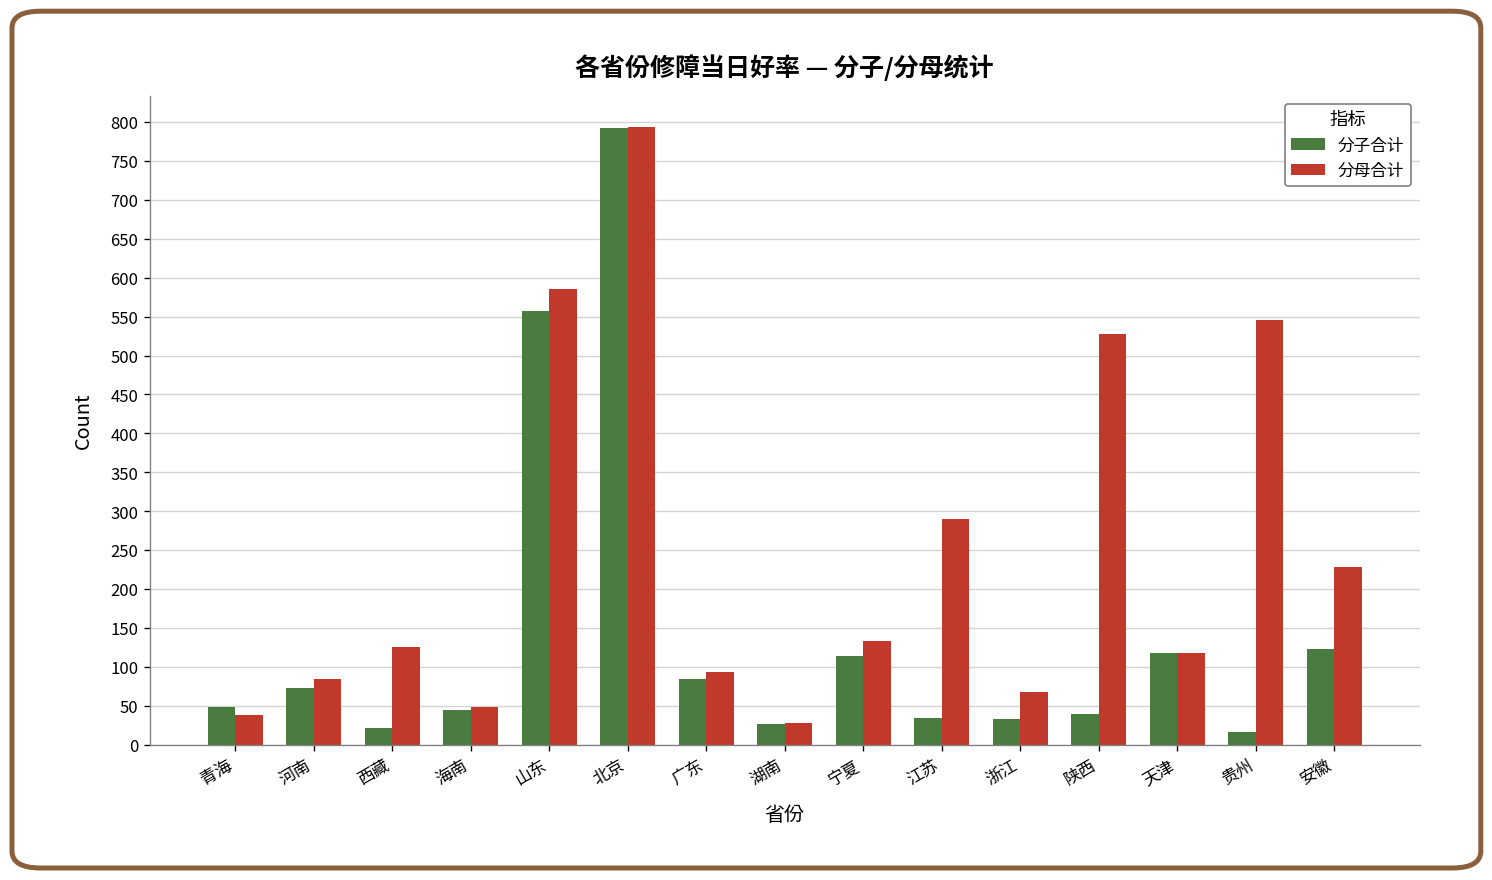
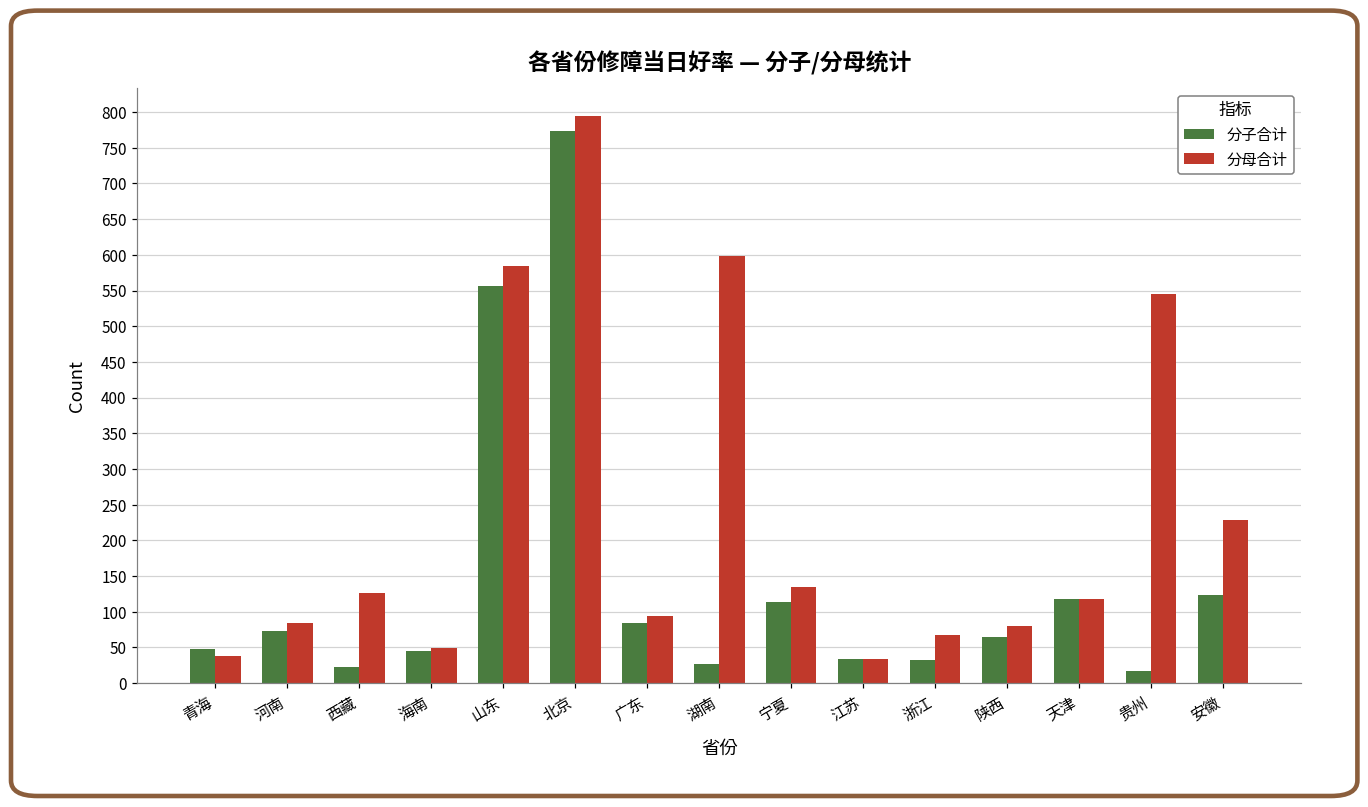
分子合计, 北京: 790 -> 770
分母合计, 湖南: 30 -> 600
分母合计, 江苏: 290 -> 30
分子合计, 陕西: 40 -> 70
分母合计, 陕西: 530 -> 80
